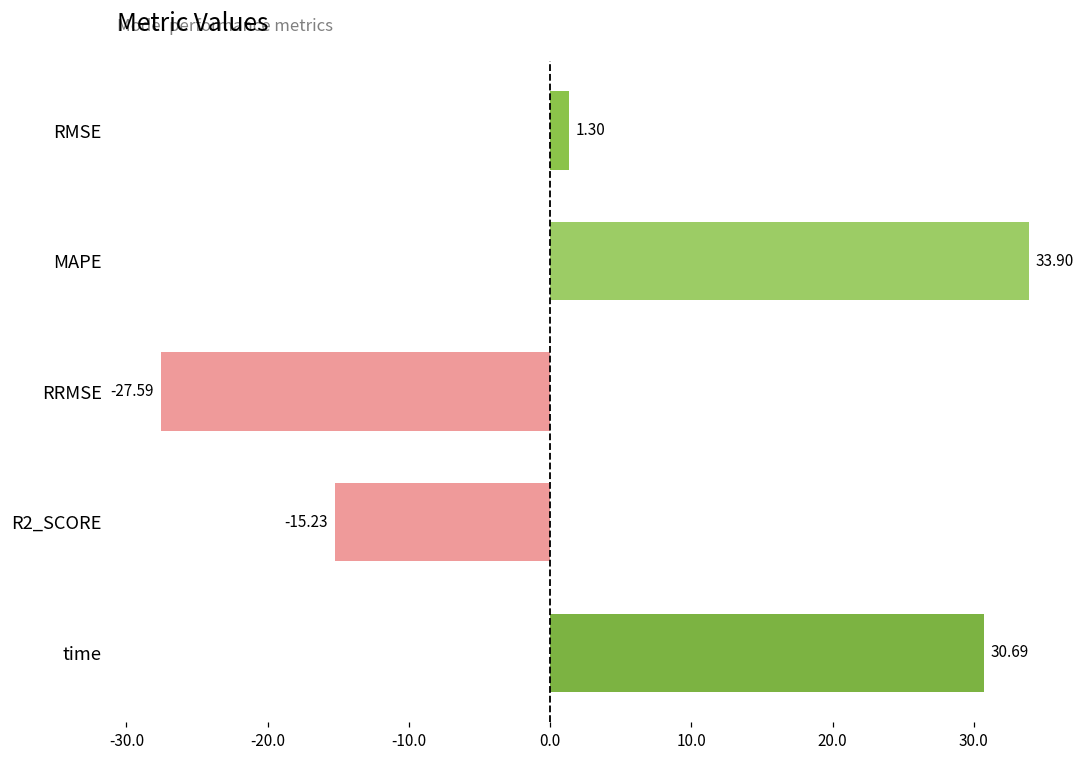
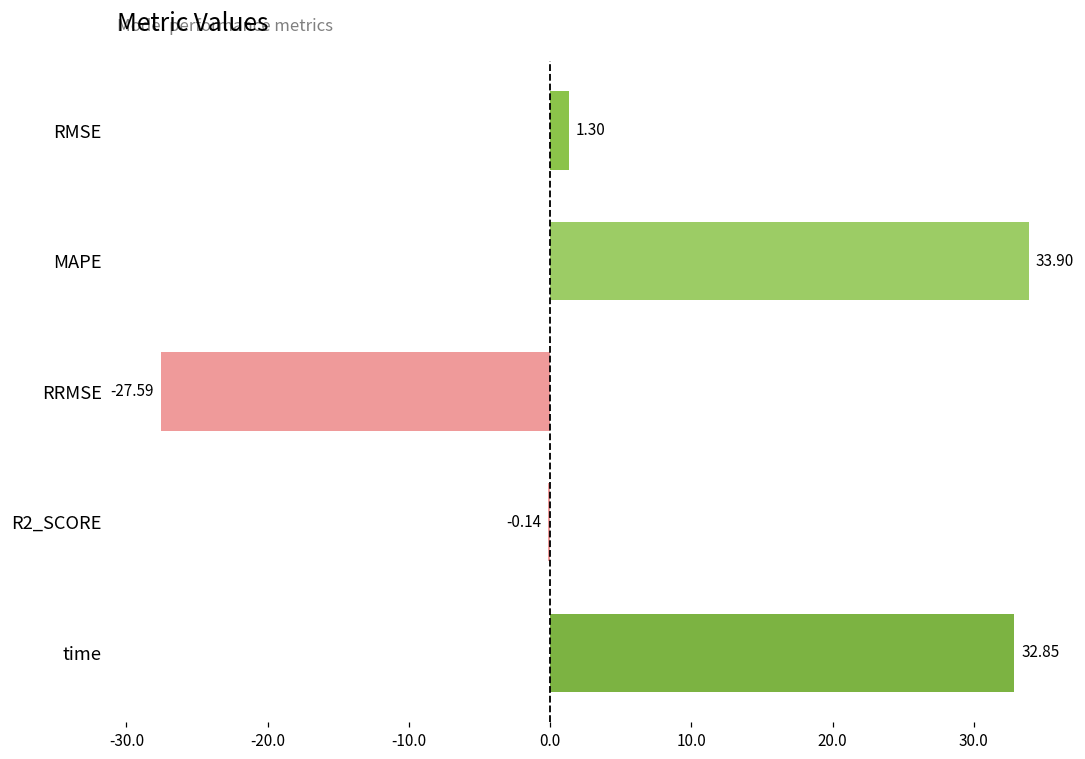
R2_SCORE: -15.23 -> -0.14
time: 30.69 -> 32.85
